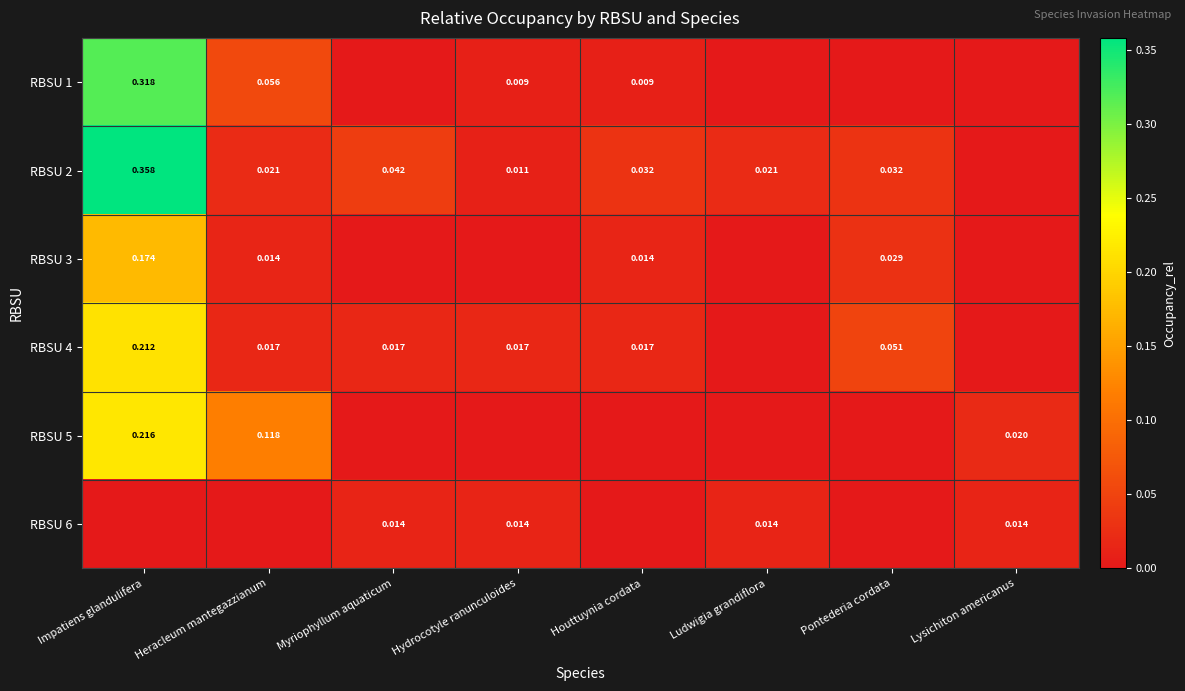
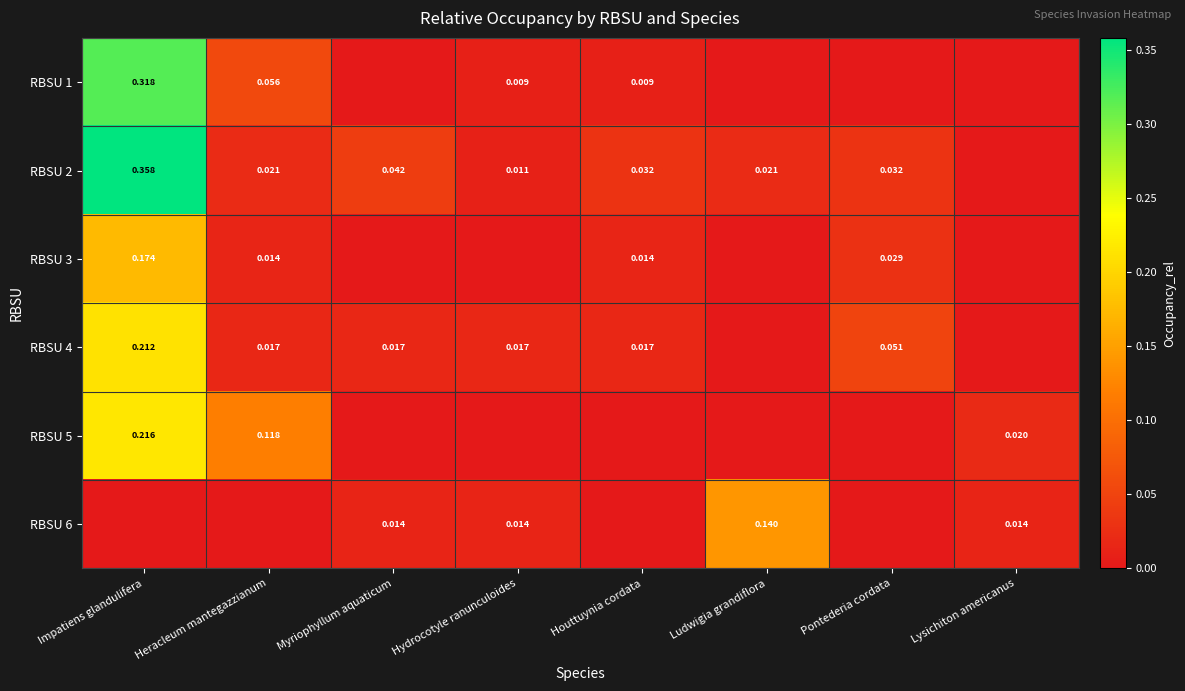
RBSU 6, Ludwigia grandiflora: 0.014 -> 0.140
